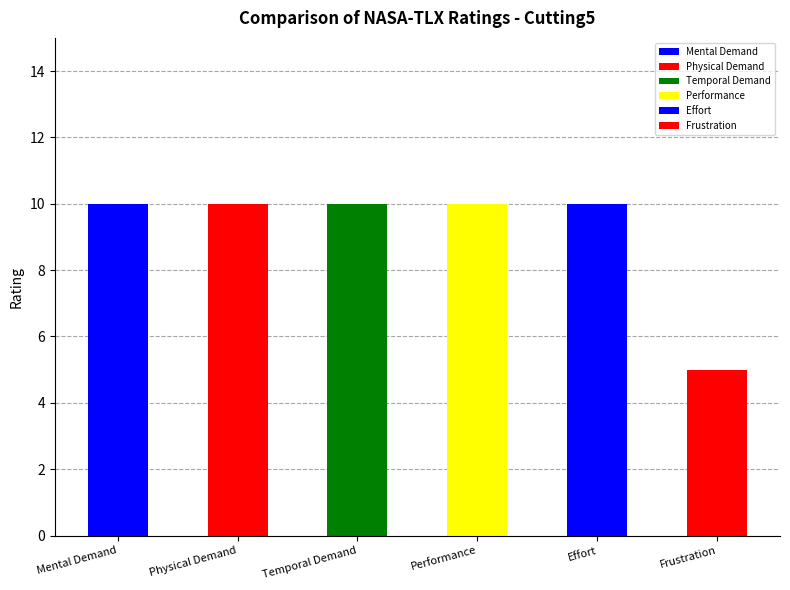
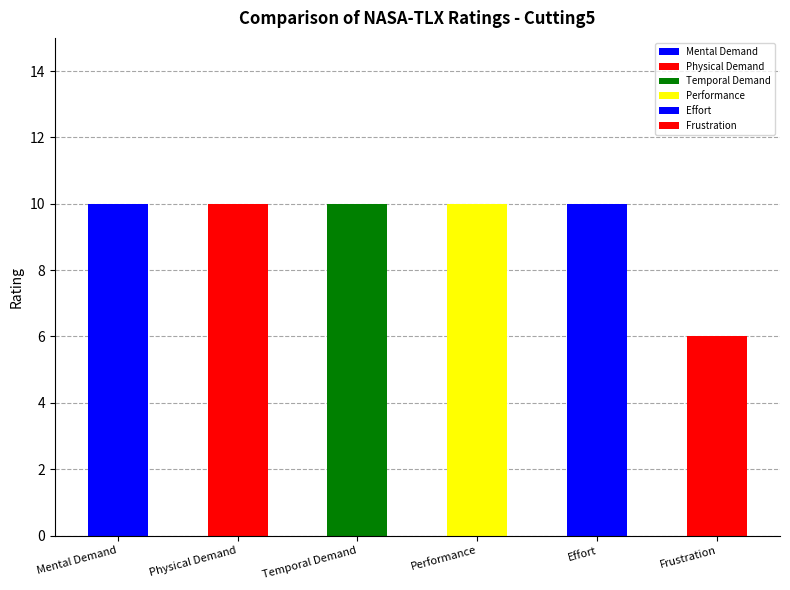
Frustration: 5 -> 6
